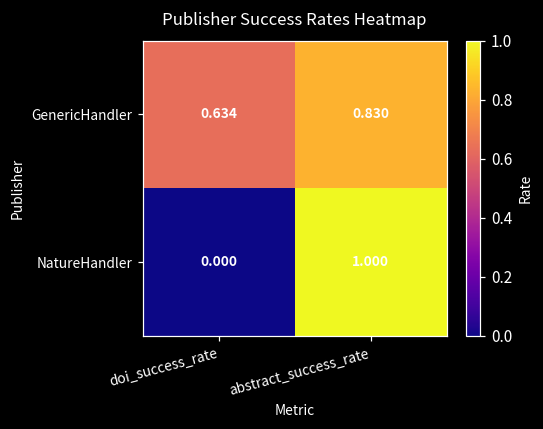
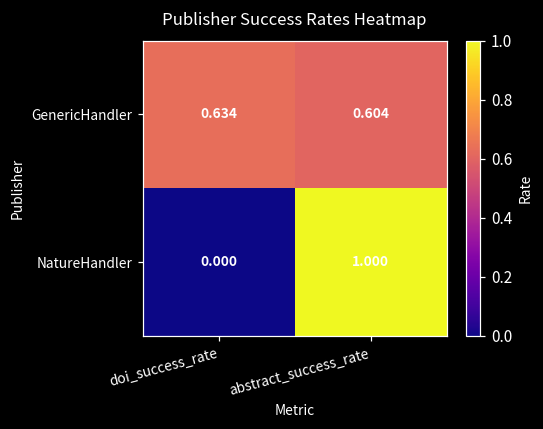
GenericHandler, abstract_success_rate: 0.830 -> 0.604
